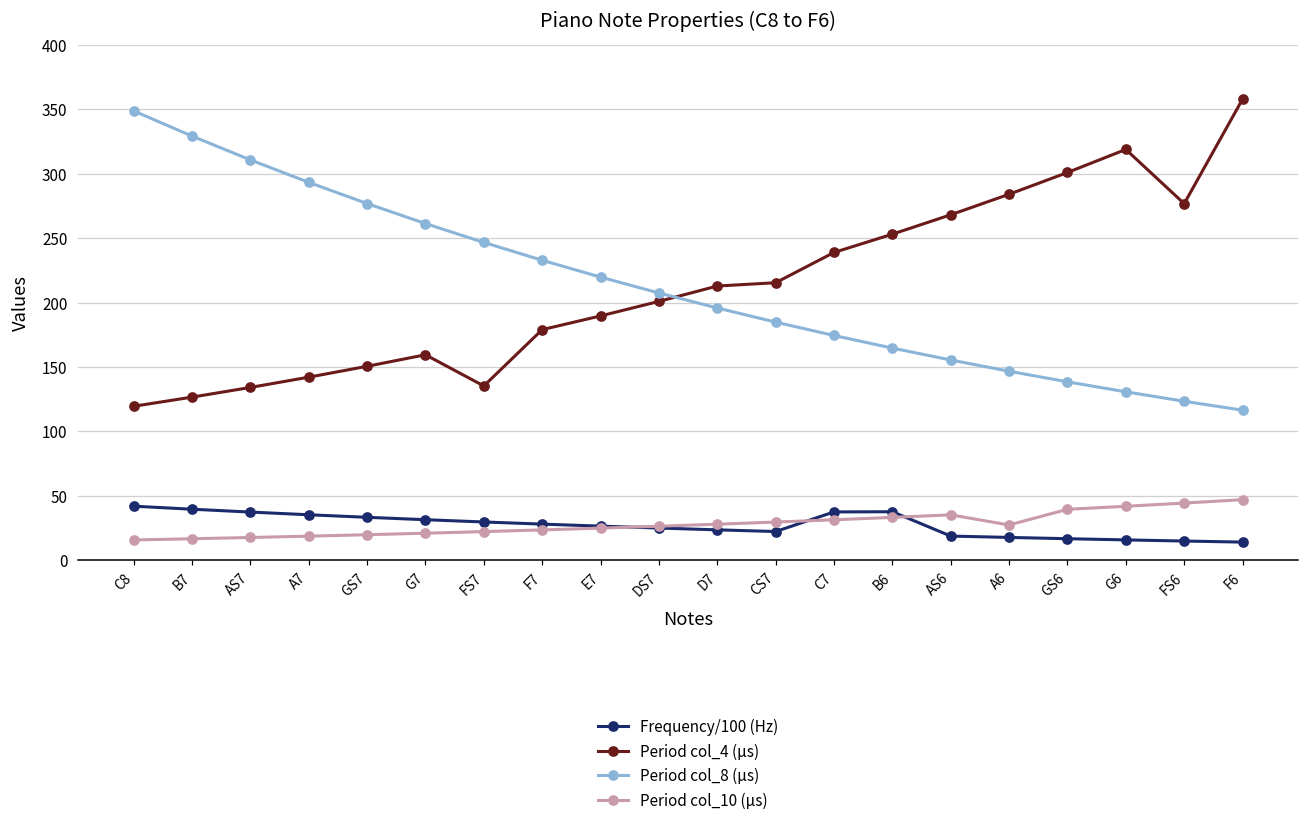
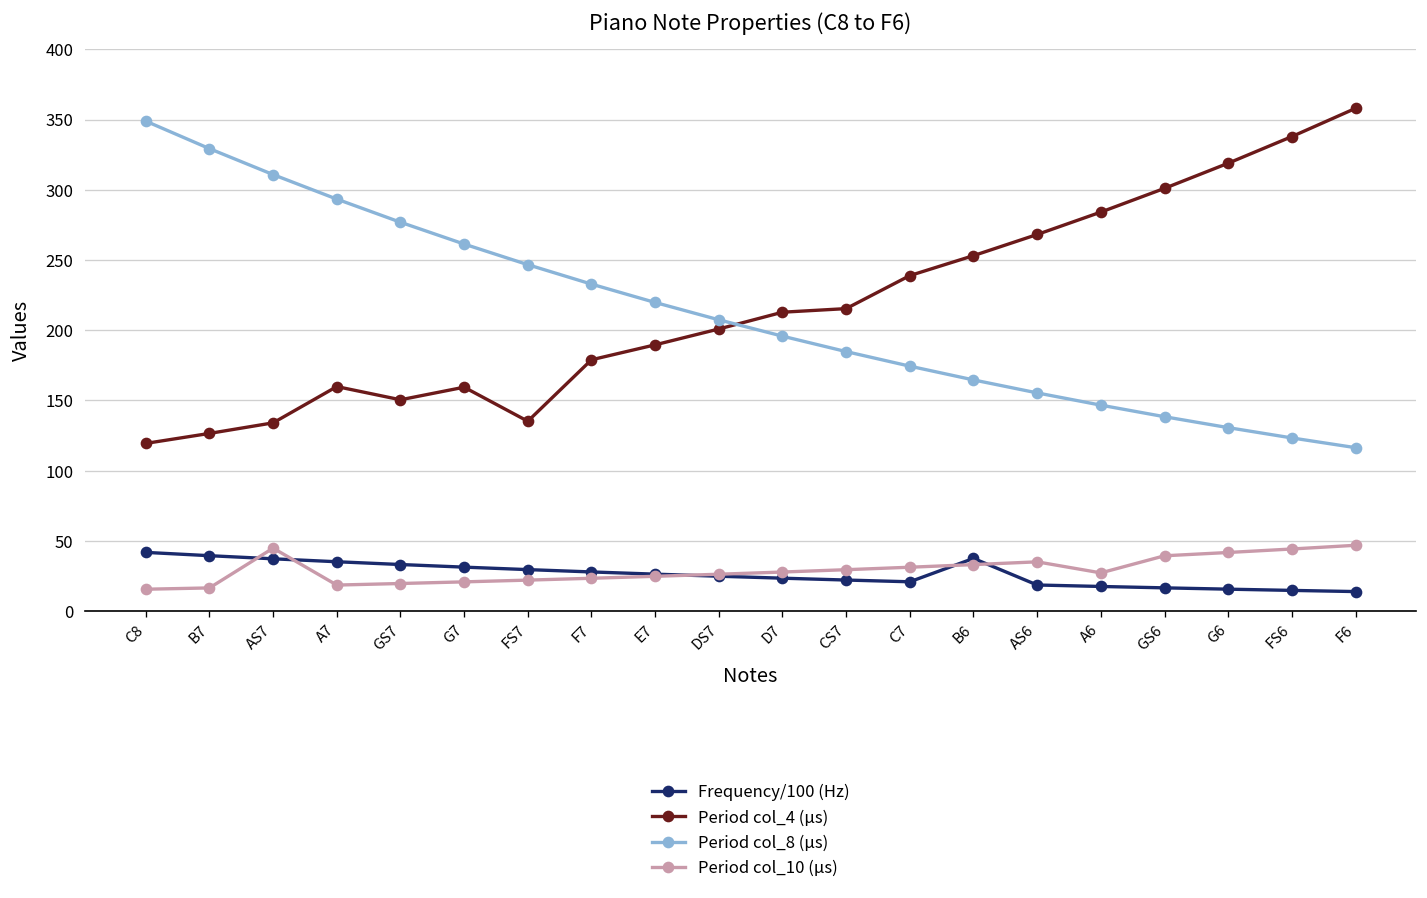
Period col_10 (µs), AS7: 18 -> 45
Period col_4 (µs), A7: 142 -> 160
Frequency/100 (Hz), C7: 37 -> 21
Period col_4 (µs), FS6: 277 -> 338
